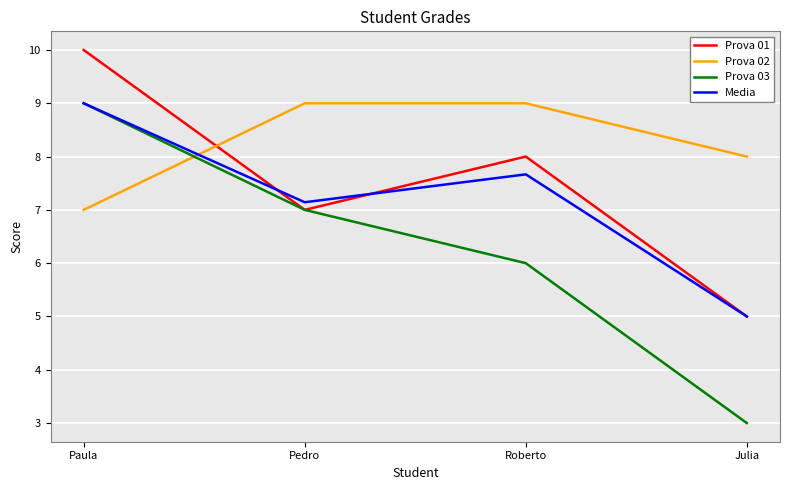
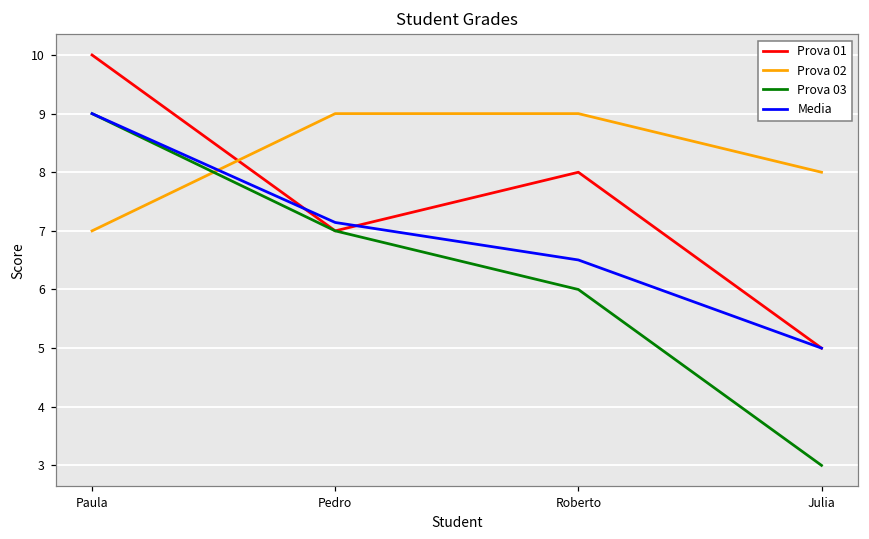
Media, Roberto: 7.7 -> 6.5
